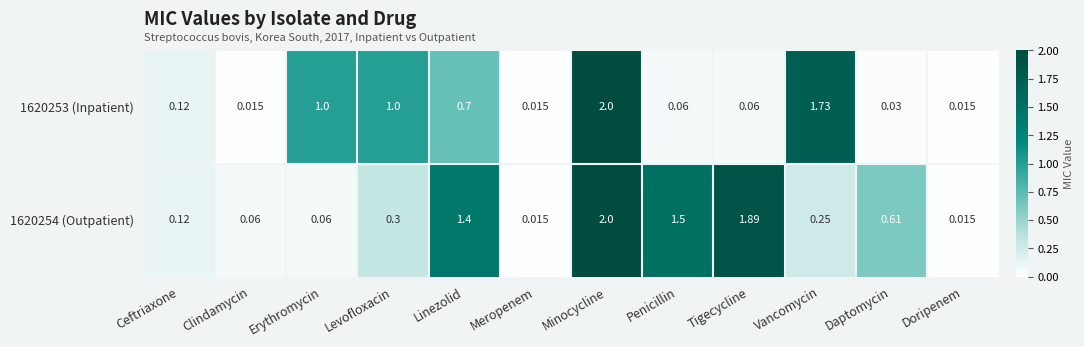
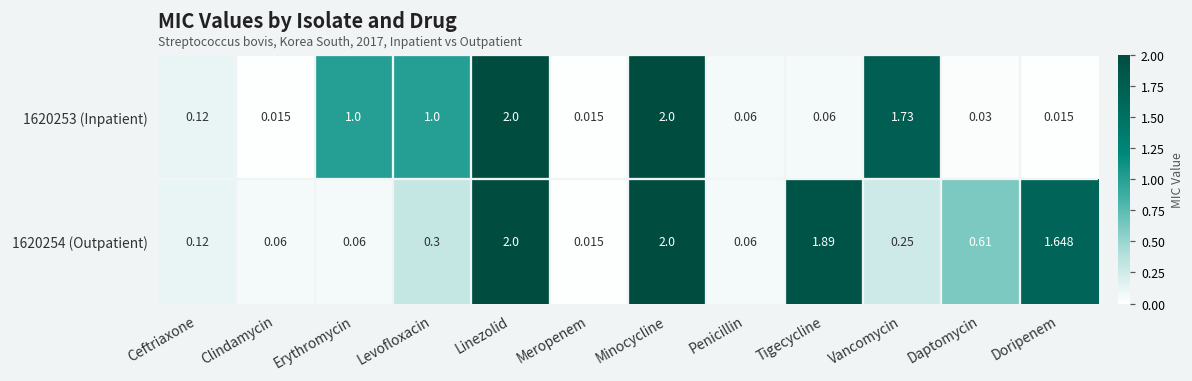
1620253 (Inpatient), Linezolid: 0.7 -> 2.0
1620254 (Outpatient), Linezolid: 1.4 -> 2.0
1620254 (Outpatient), Penicillin: 1.5 -> 0.06
1620254 (Outpatient), Doripenem: 0.015 -> 1.648
